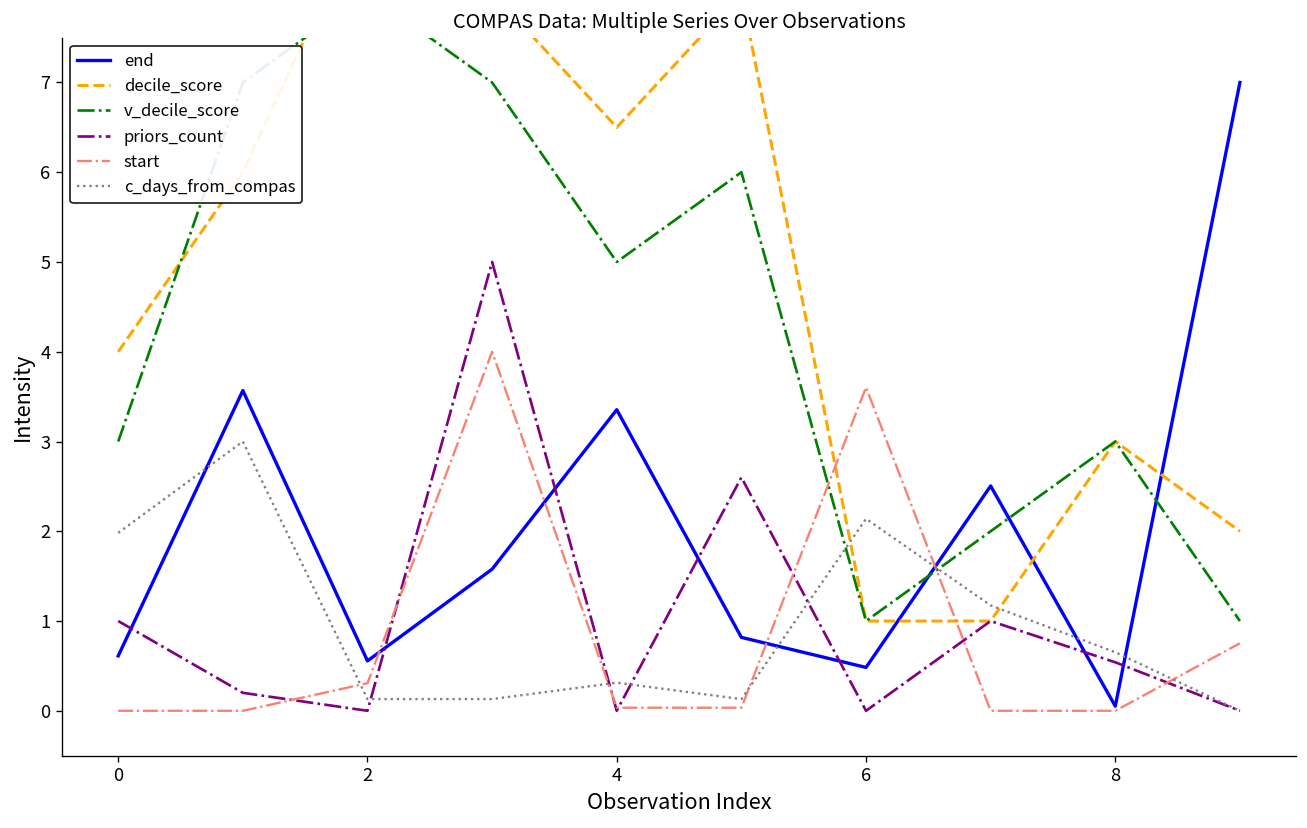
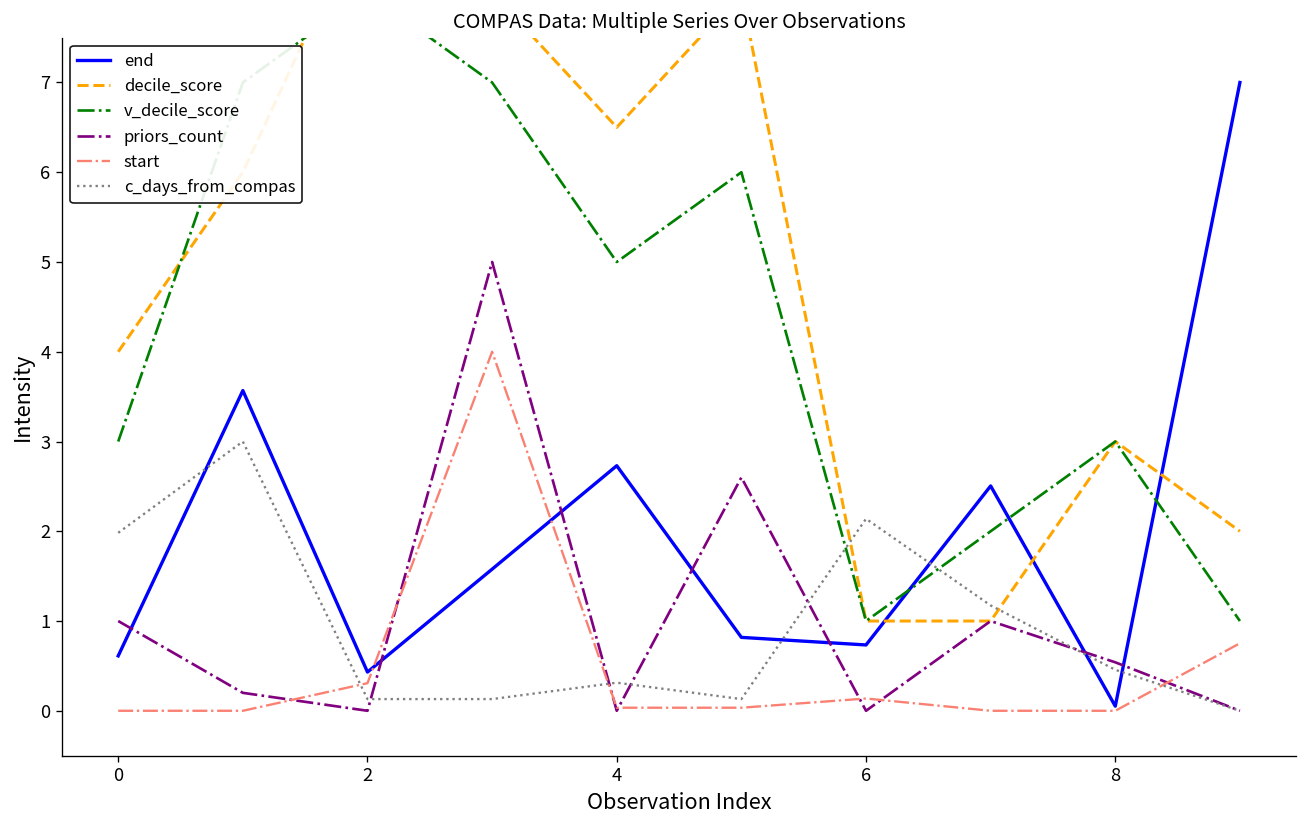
end, 2: 0.6 -> 0.4
end, 4: 3.4 -> 2.7
end, 6: 0.5 -> 0.7
start, 6: 3.6 -> 0.1
c_days_from_compas, 8: 0.7 -> 0.5
